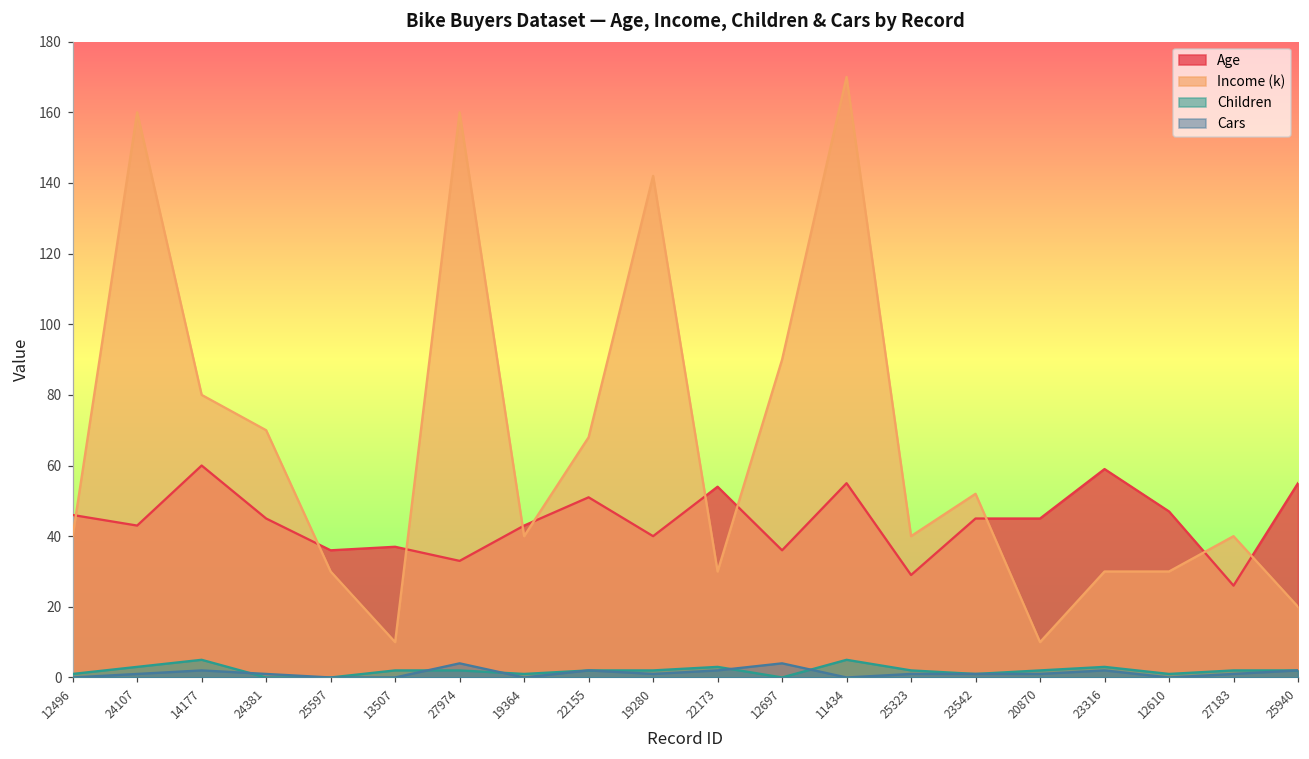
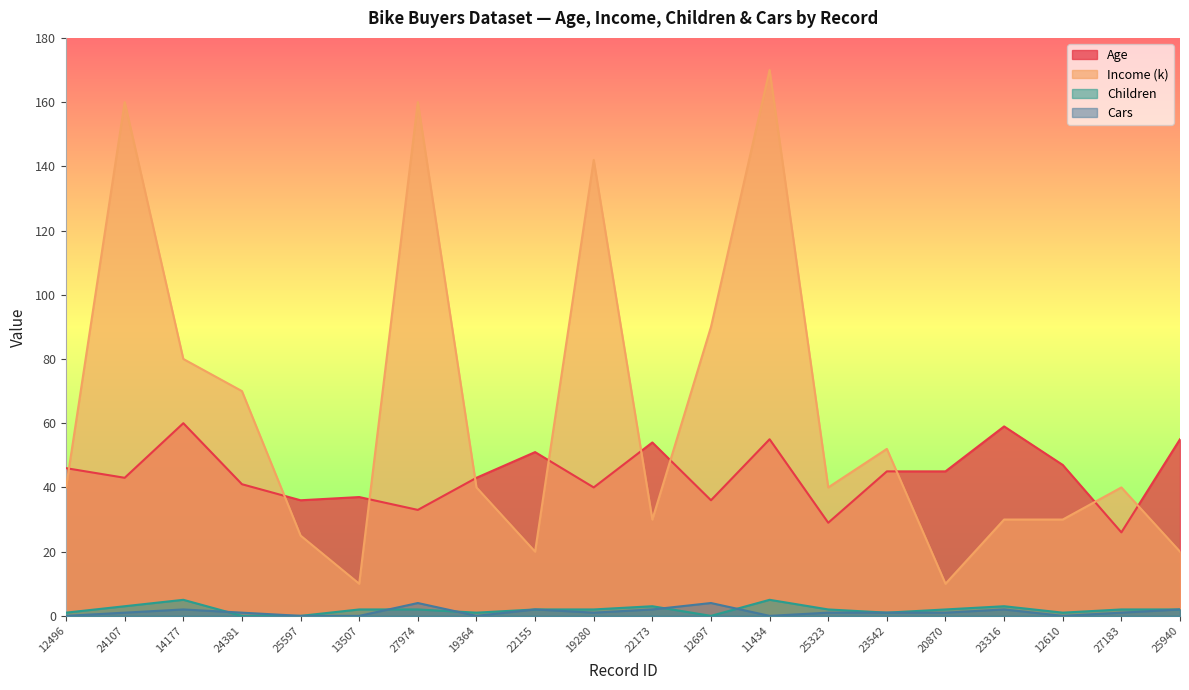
Age, 24381: 45 -> 41
Income (k), 25597: 30 -> 25
Income (k), 22155: 68 -> 20
